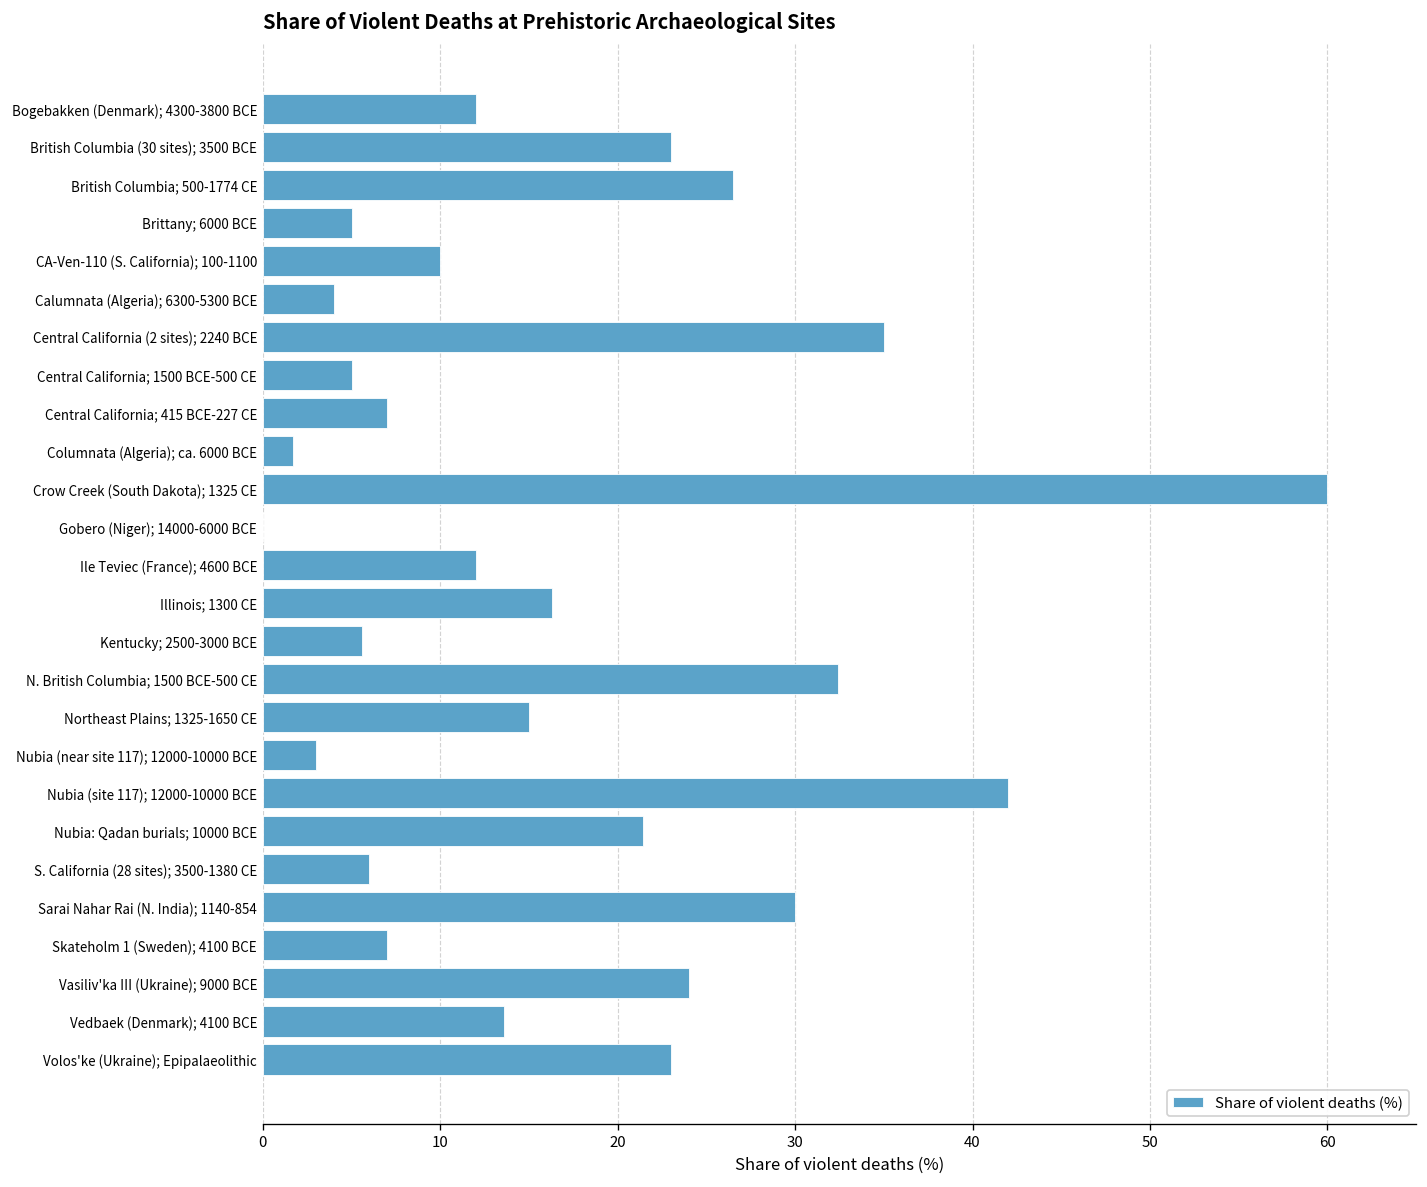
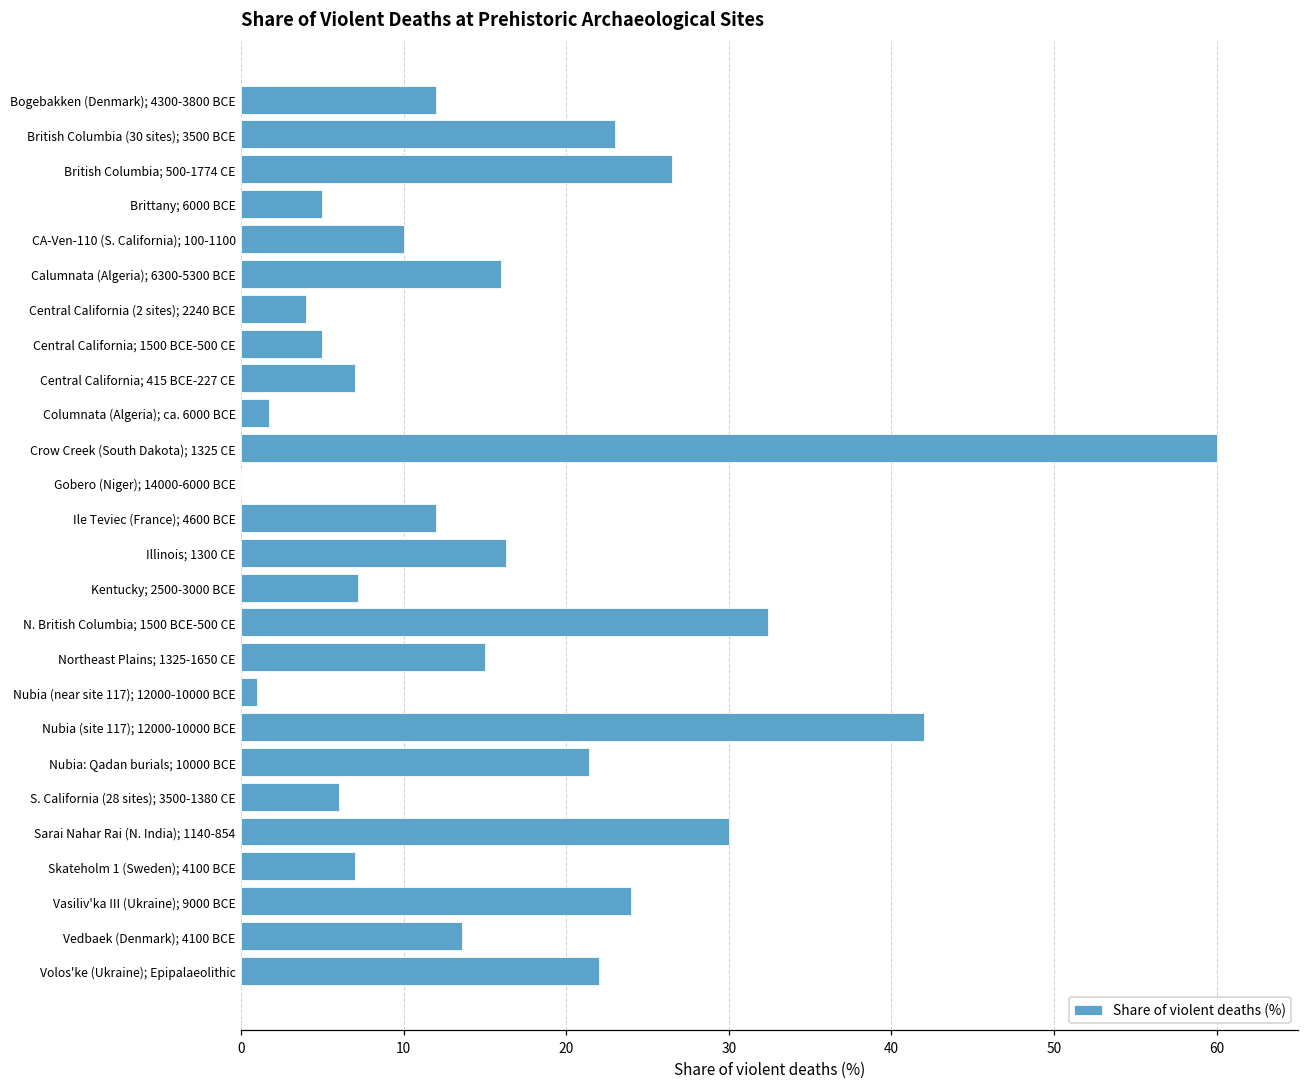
Calumnata (Algeria); 6300-5300 BCE: 4 -> 16
Central California (2 sites); 2240 BCE: 35 -> 4
Kentucky; 2500-3000 BCE: 5.6 -> 7.2
Nubia (near site 117); 12000-10000 BCE: 3 -> 1
Volos'ke (Ukraine); Epipalaeolithic: 23 -> 22
